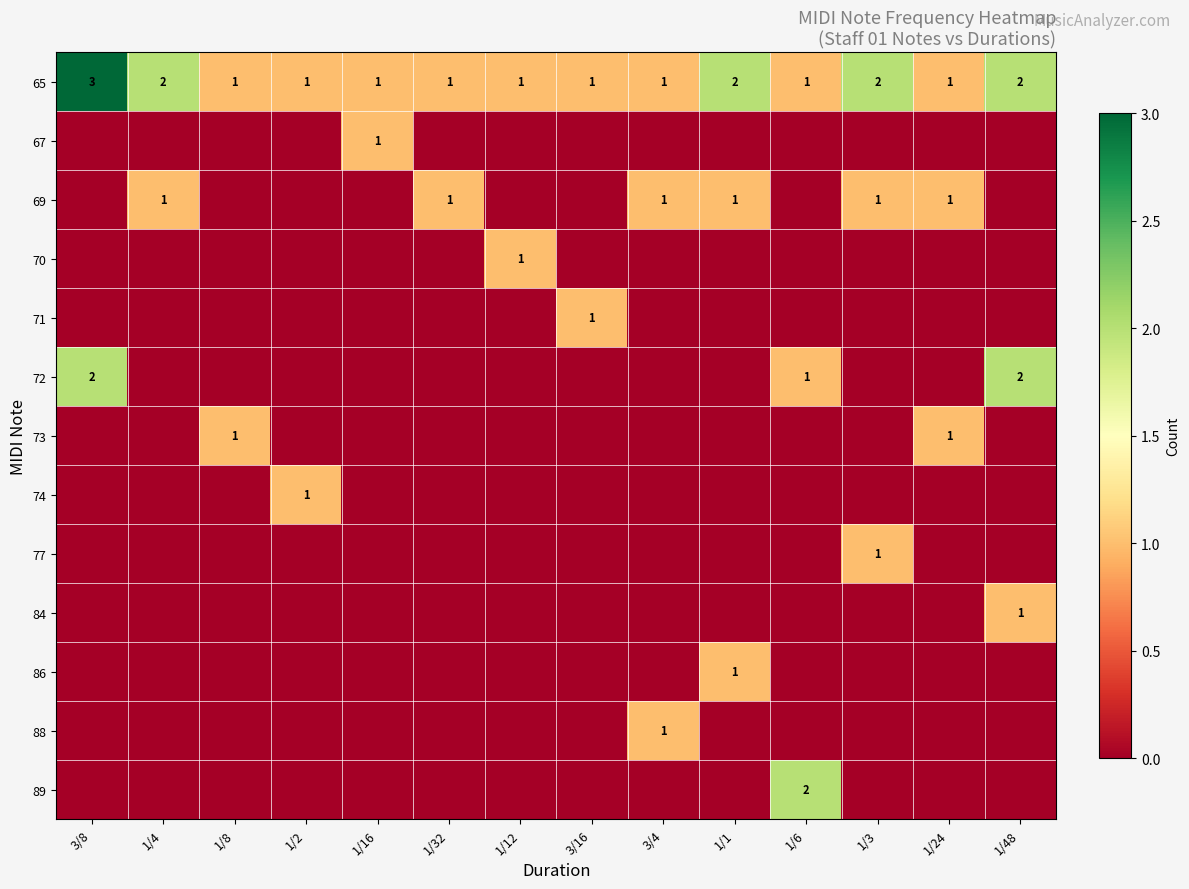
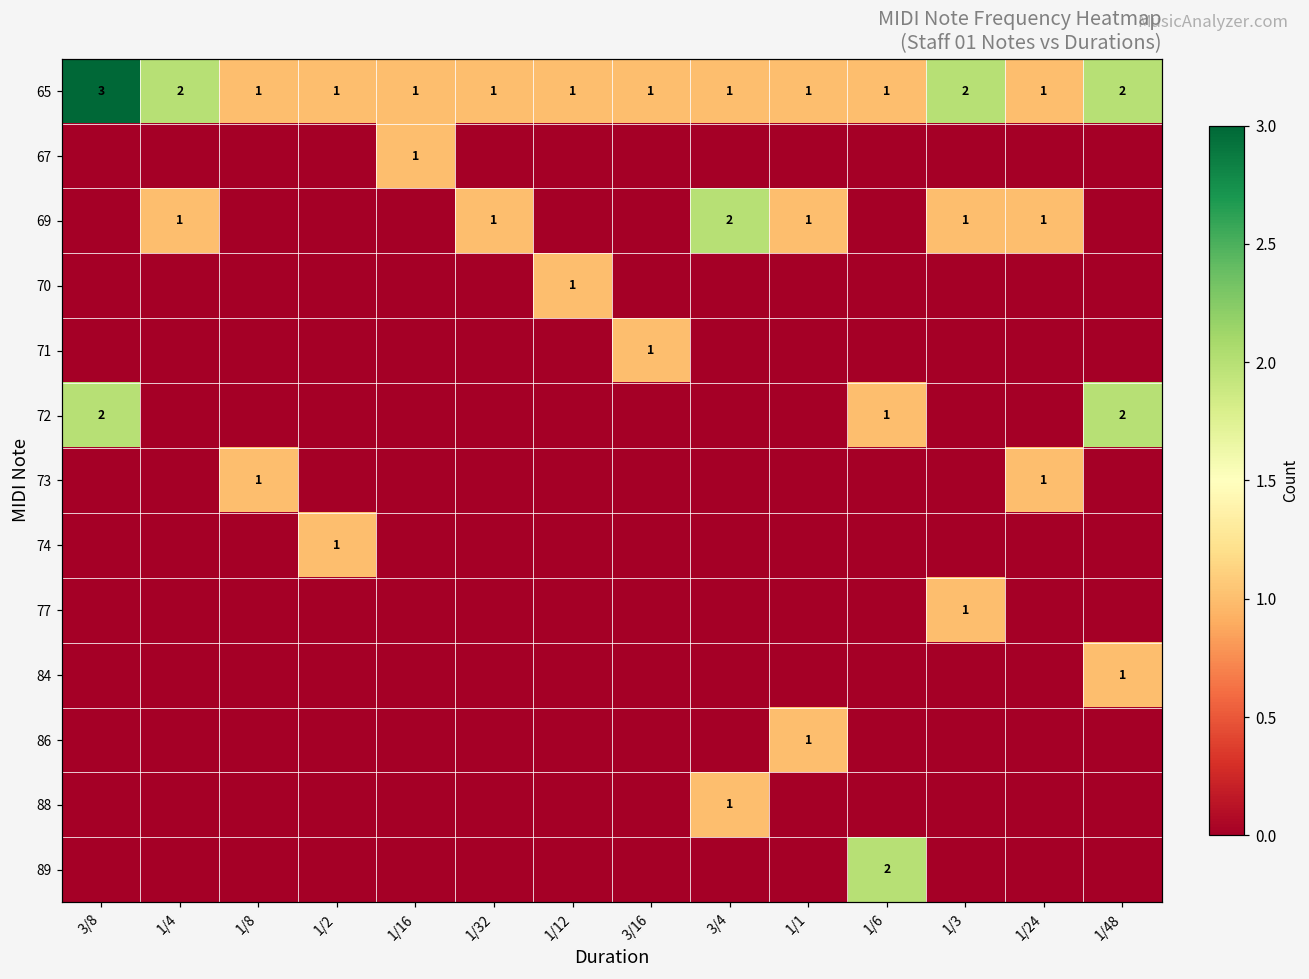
65, 1/1: 2 -> 1
69, 3/4: 1 -> 2
